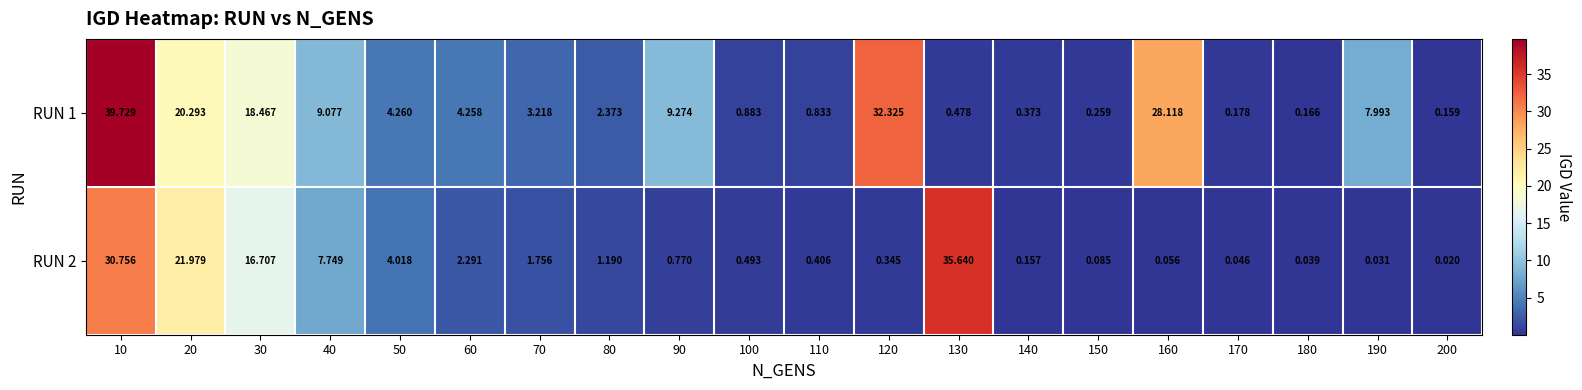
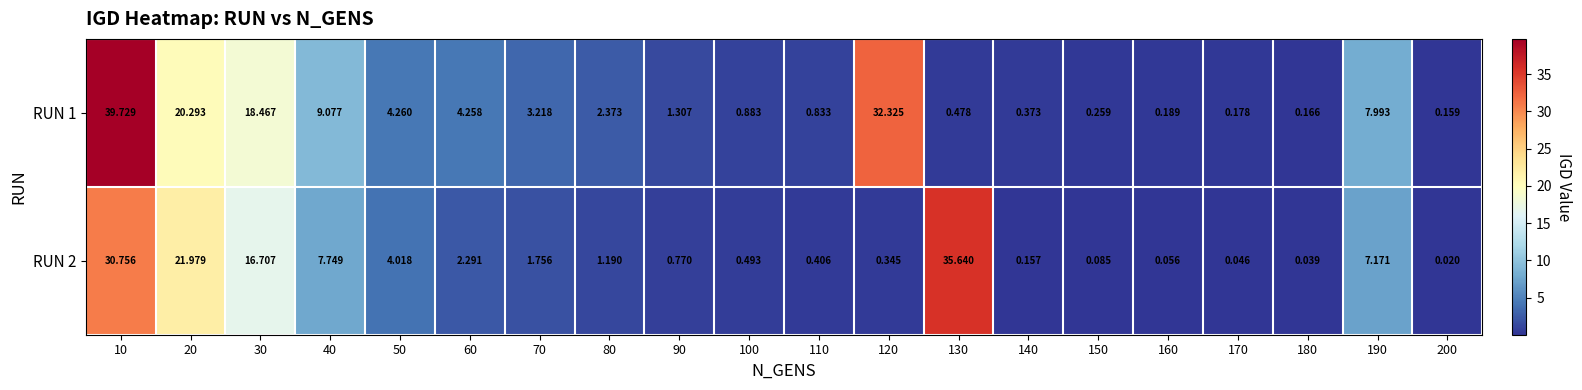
RUN 1, 90: 9.274 -> 1.307
RUN 1, 160: 28.118 -> 0.189
RUN 2, 190: 0.031 -> 7.171
